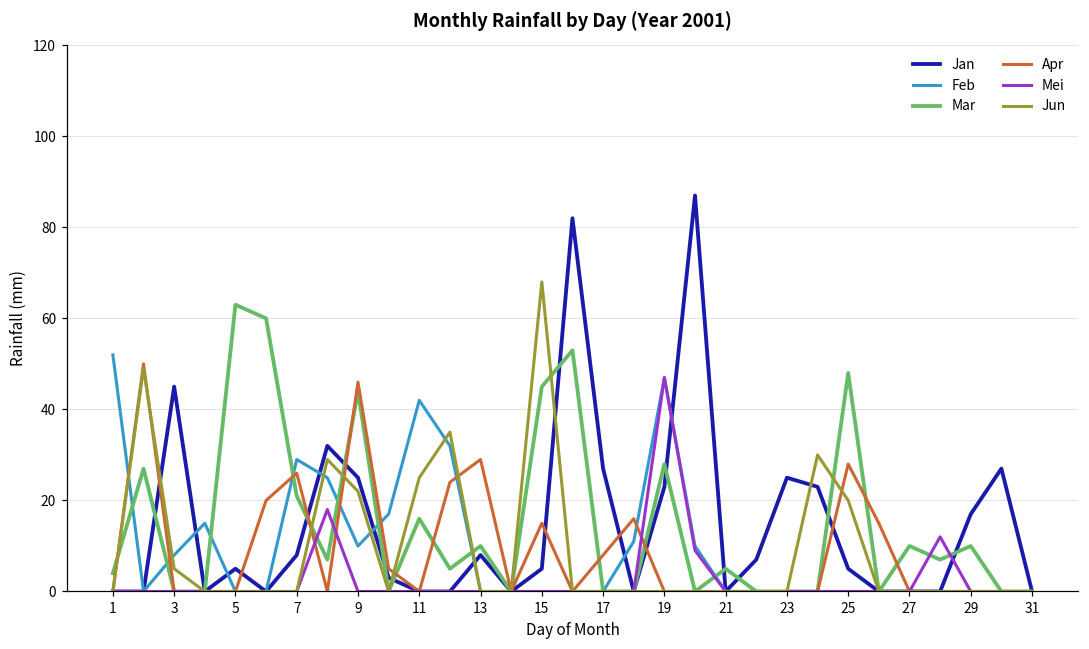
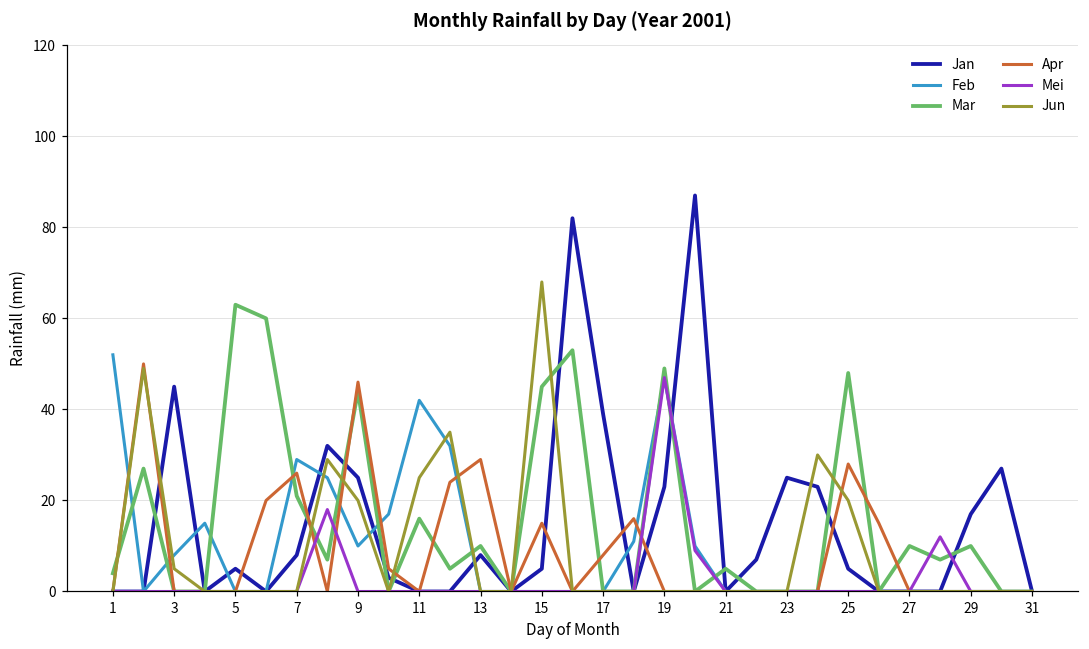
Jun, 9: 22 -> 20
Jan, 17: 27 -> 39
Mar, 19: 28 -> 49
